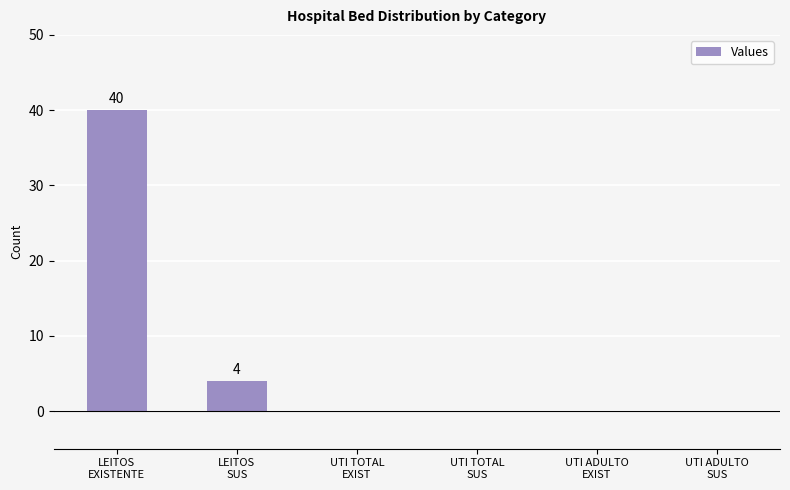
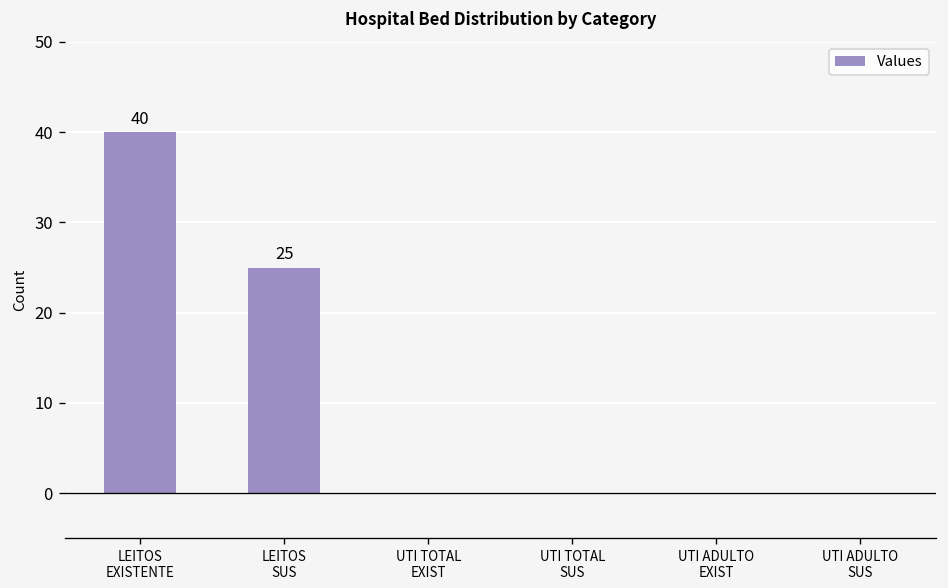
LEITOS SUS: 4 -> 25
